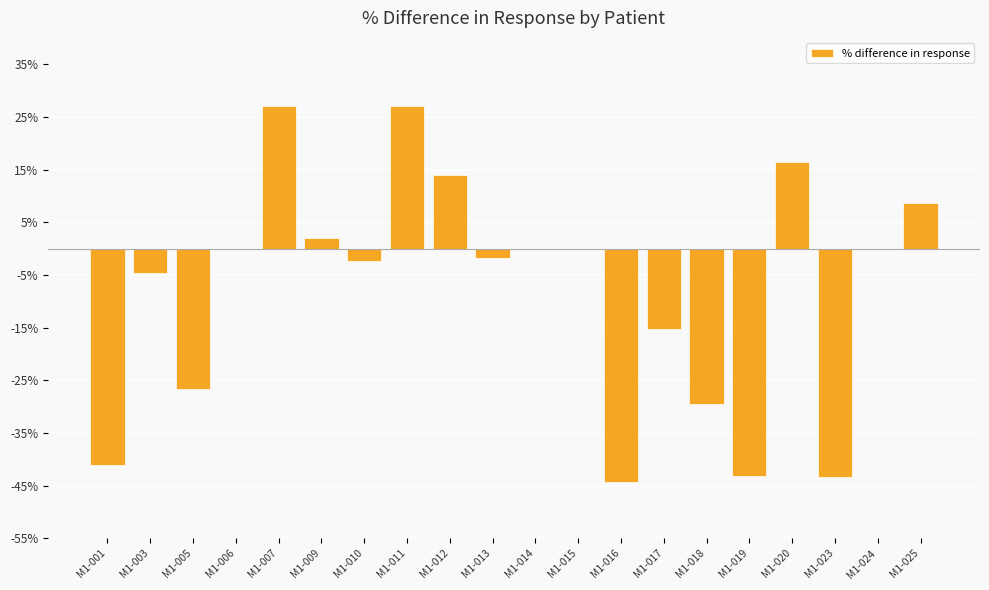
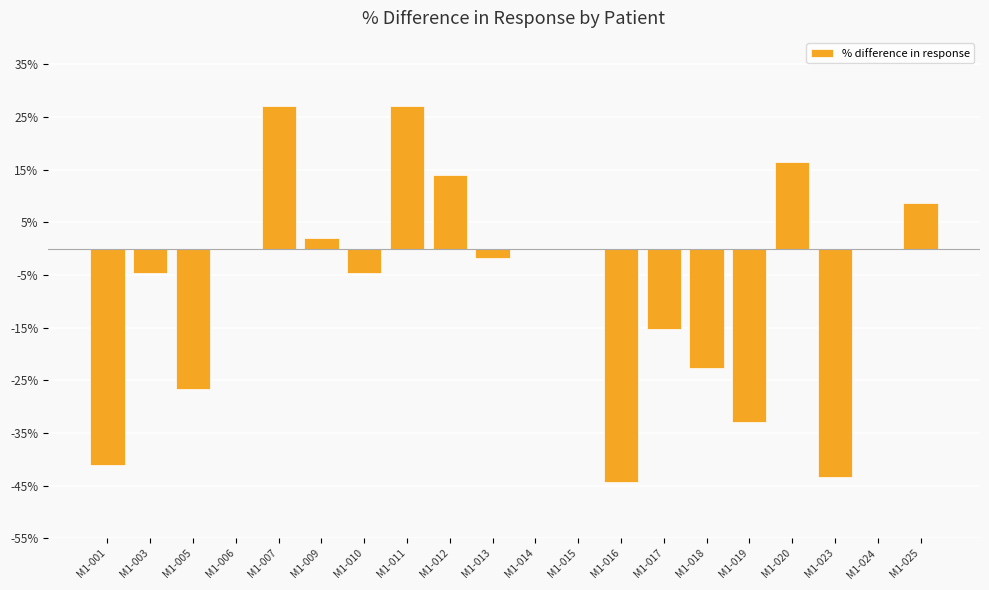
M1-010: -2% -> -5%
M1-018: -30% -> -23%
M1-019: -43% -> -33%
